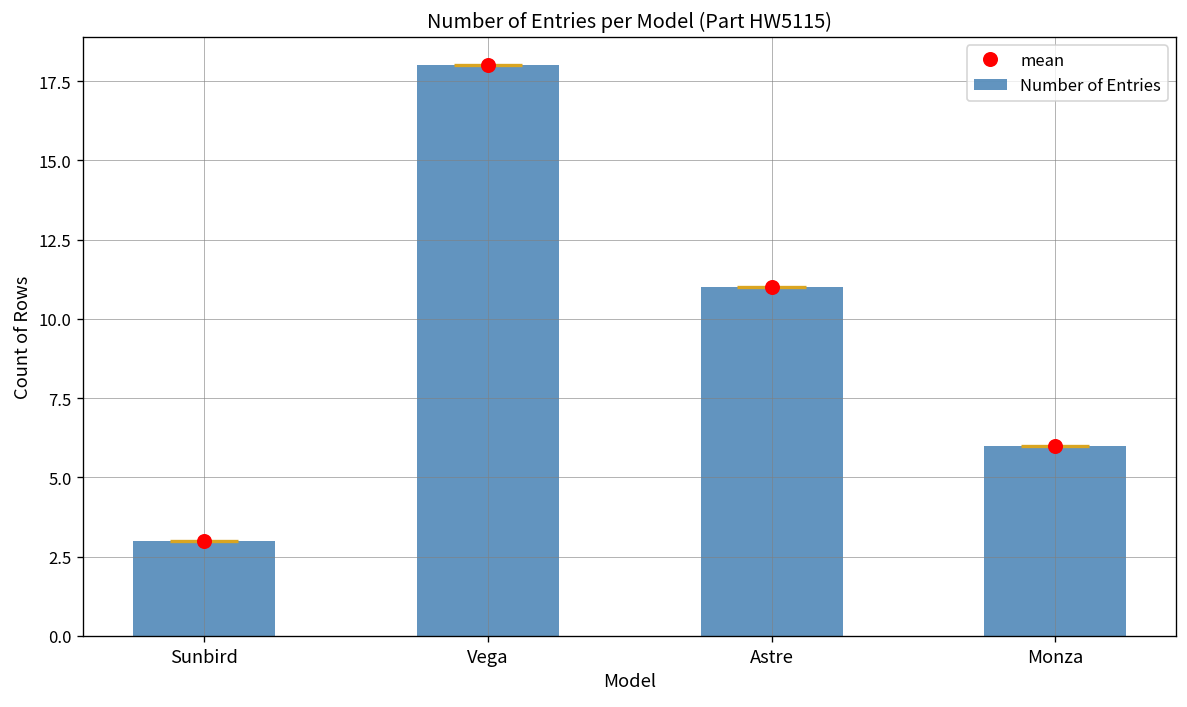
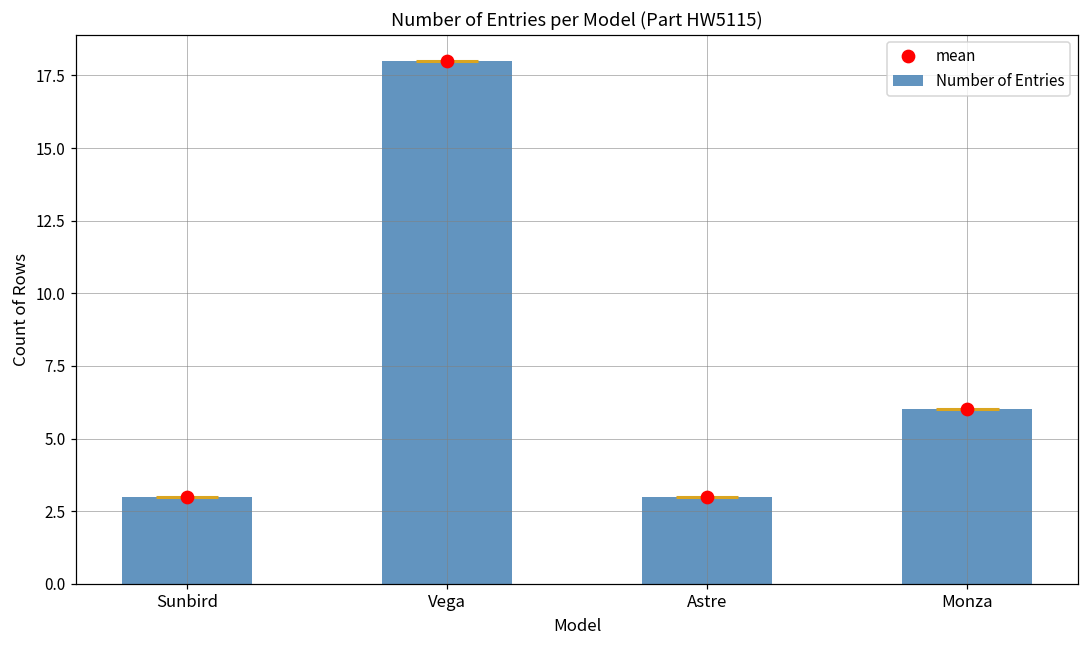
Number of Entries, Astre: 11 -> 3
